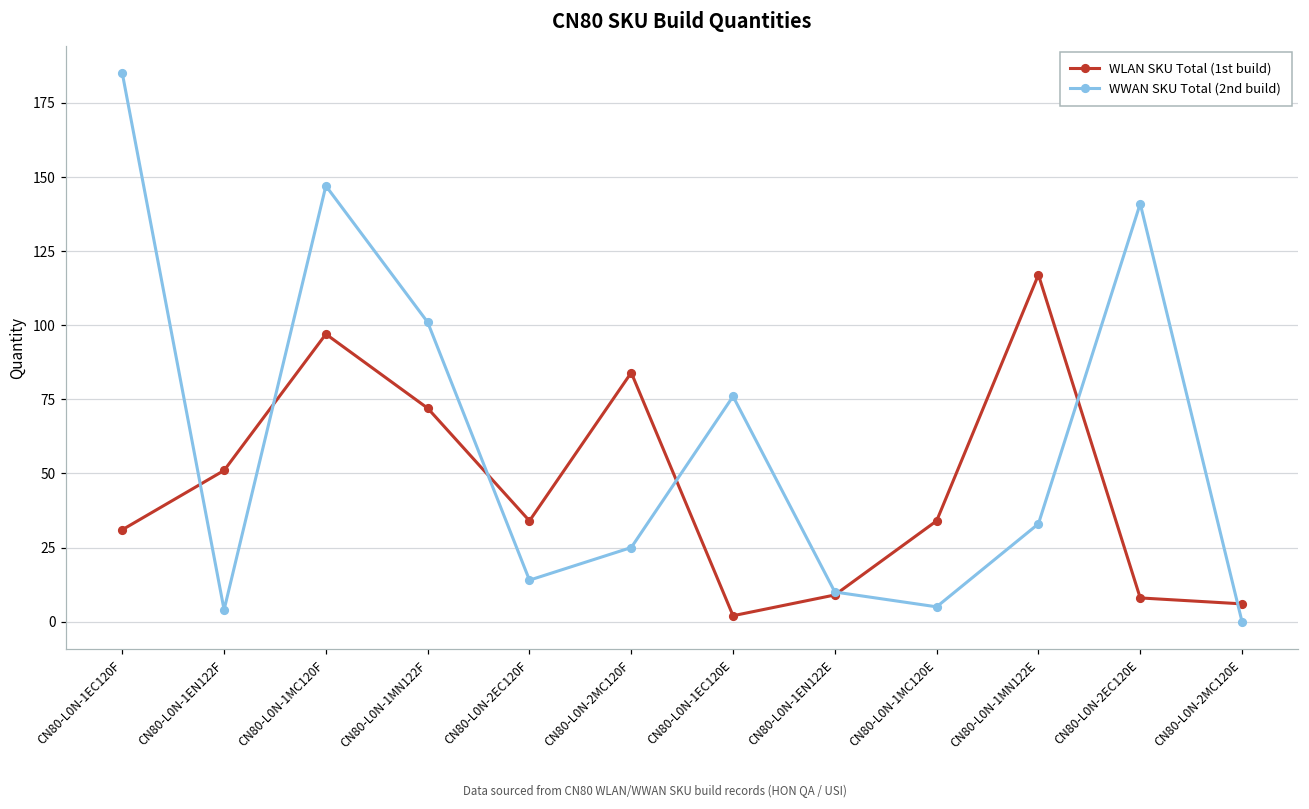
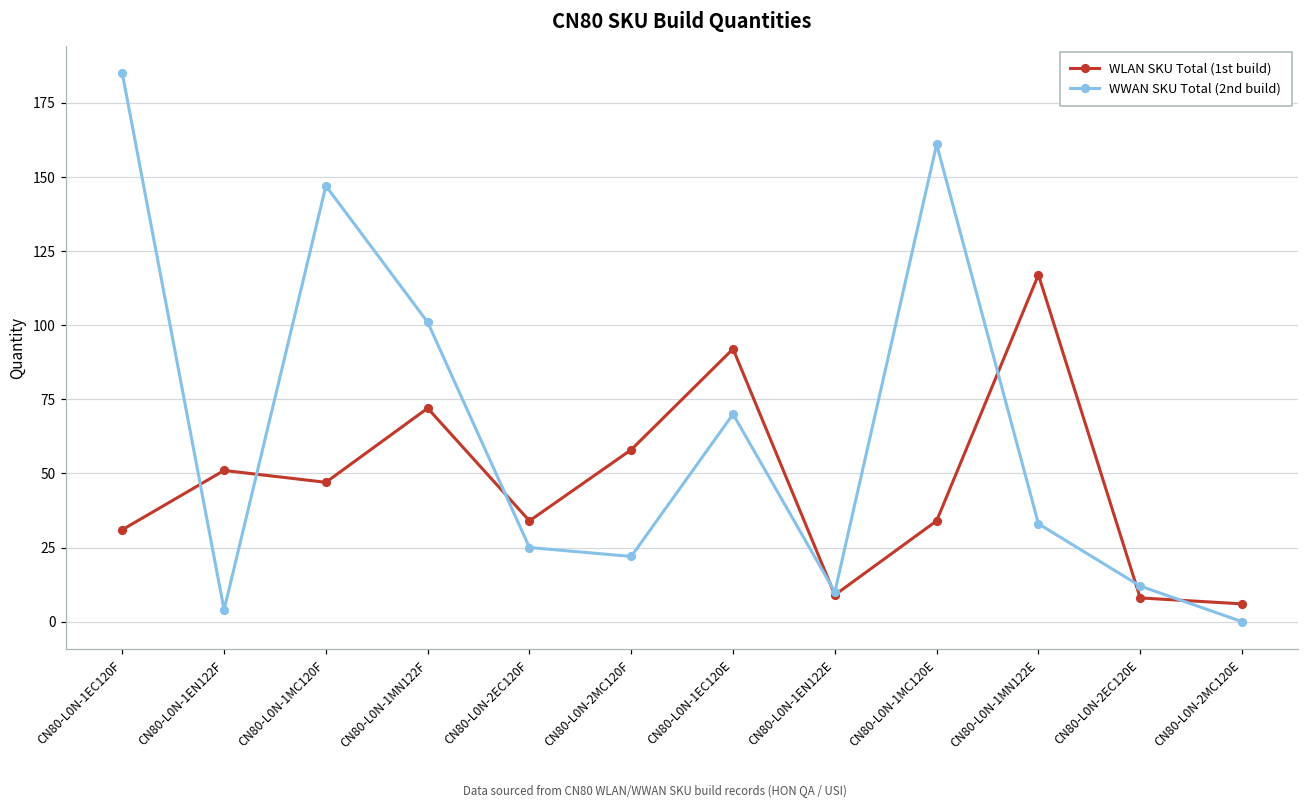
WLAN SKU Total (1st build), CN80-L0N-1MC120F: 97 -> 47
WWAN SKU Total (2nd build), CN80-L0N-2EC120F: 14 -> 25
WLAN SKU Total (1st build), CN80-L0N-2MC120F: 84 -> 58
WWAN SKU Total (2nd build), CN80-L0N-2MC120F: 25 -> 22
WLAN SKU Total (1st build), CN80-L0N-1EC120E: 2 -> 92
WWAN SKU Total (2nd build), CN80-L0N-1EC120E: 76 -> 70
WWAN SKU Total (2nd build), CN80-L0N-1MC120E: 5 -> 161
WWAN SKU Total (2nd build), CN80-L0N-2EC120E: 141 -> 12
